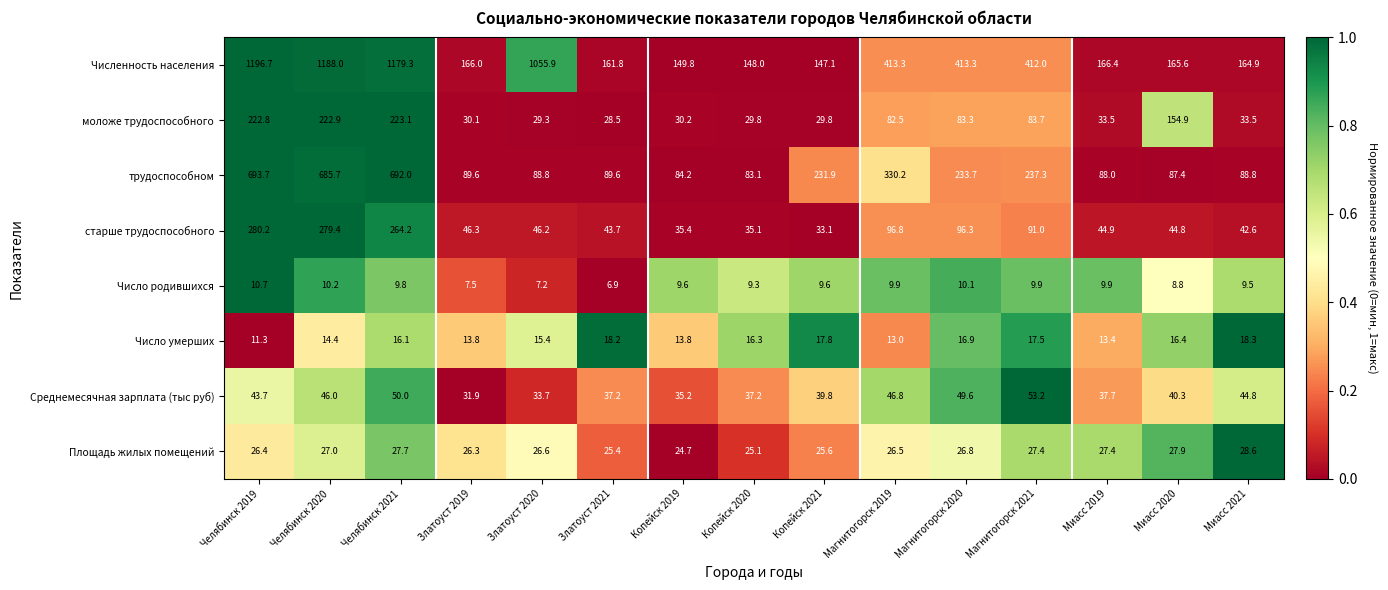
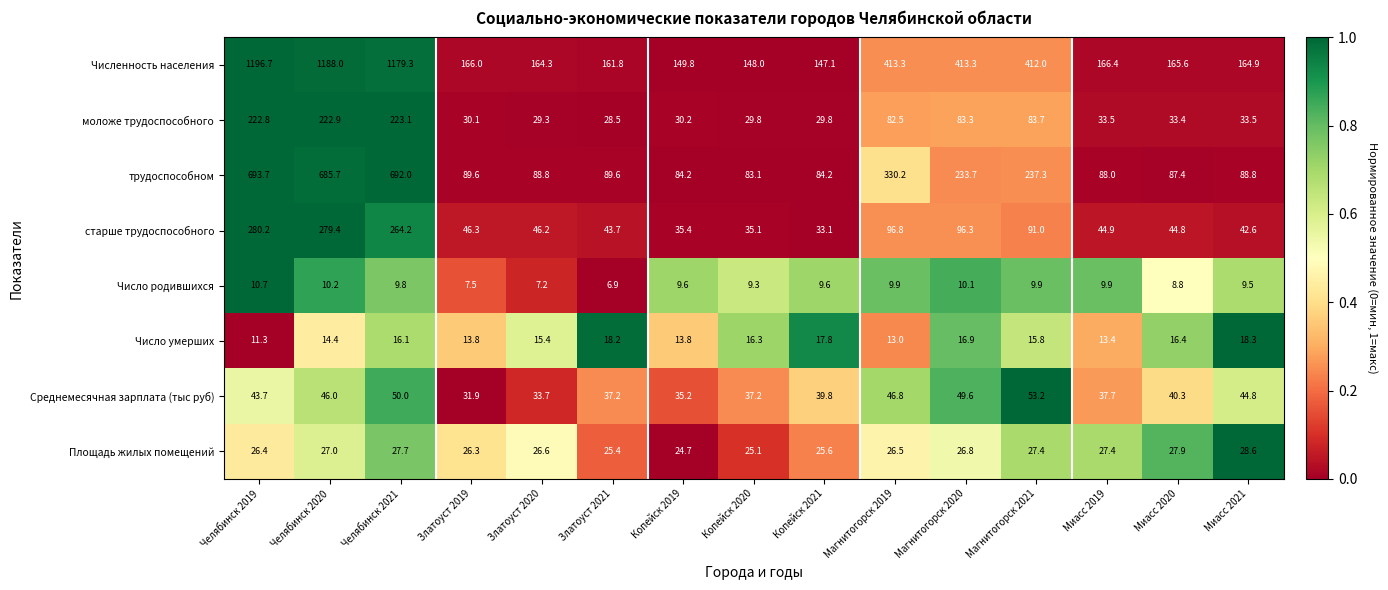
Численность населения, Златоуст 2020: 1055.9 -> 164.3
моложе трудоспособного, Миасс 2020: 154.9 -> 33.4
трудоспособном, Копейск 2021: 231.9 -> 84.2
Число умерших, Магнитогорск 2021: 17.5 -> 15.8
